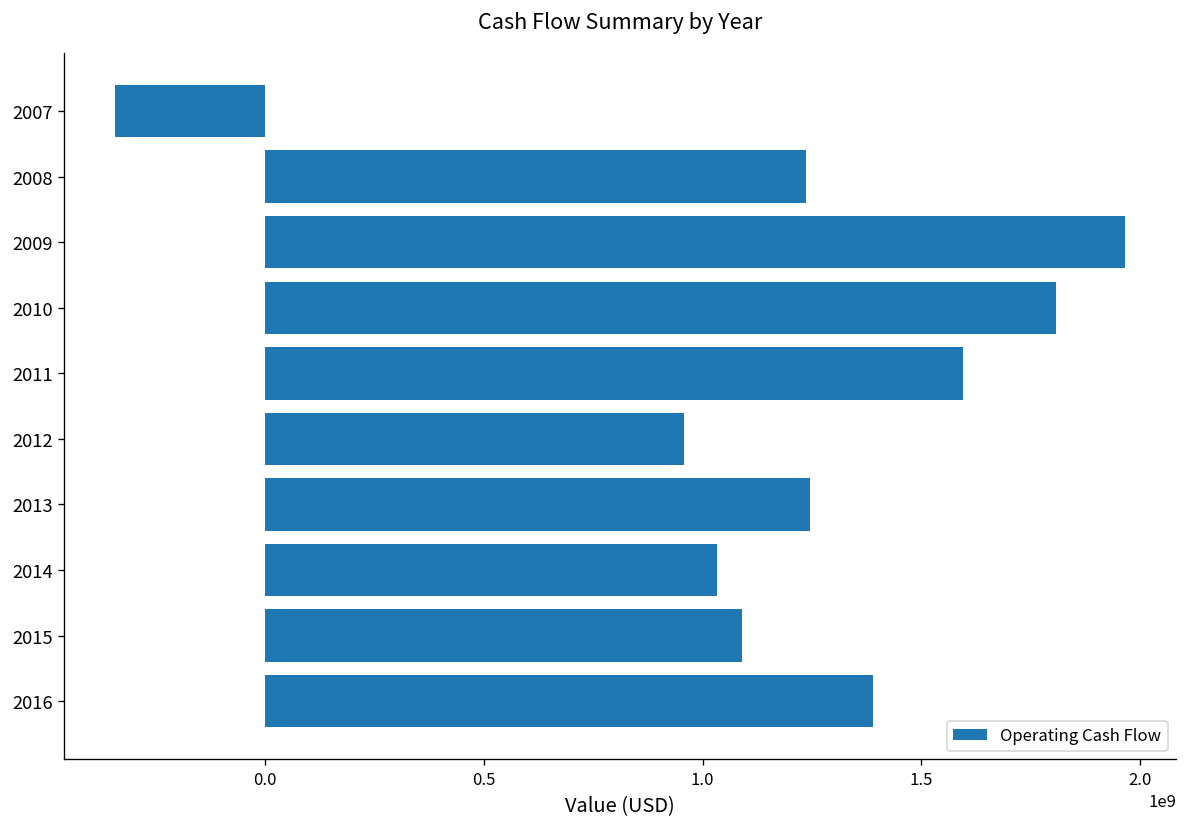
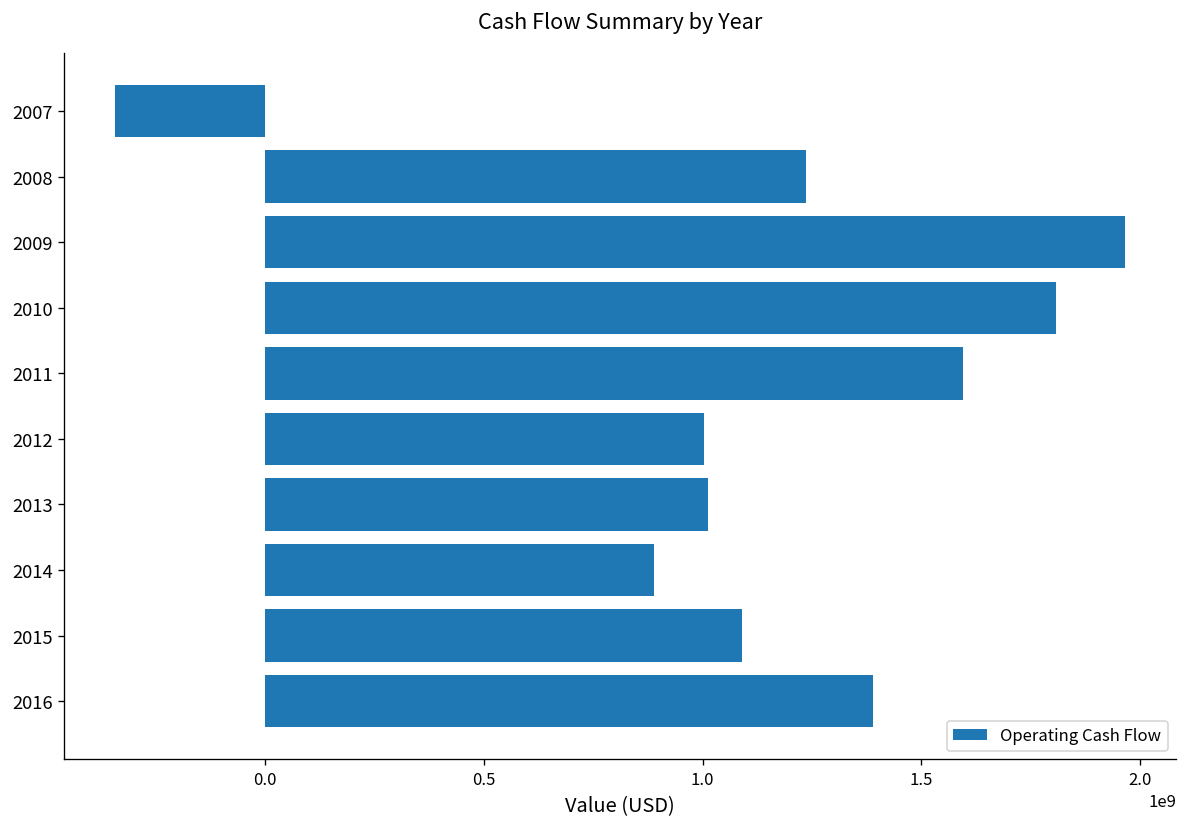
2012: 960000000 -> 1000000000
2013: 1240000000 -> 1010000000
2014: 1030000000 -> 890000000
